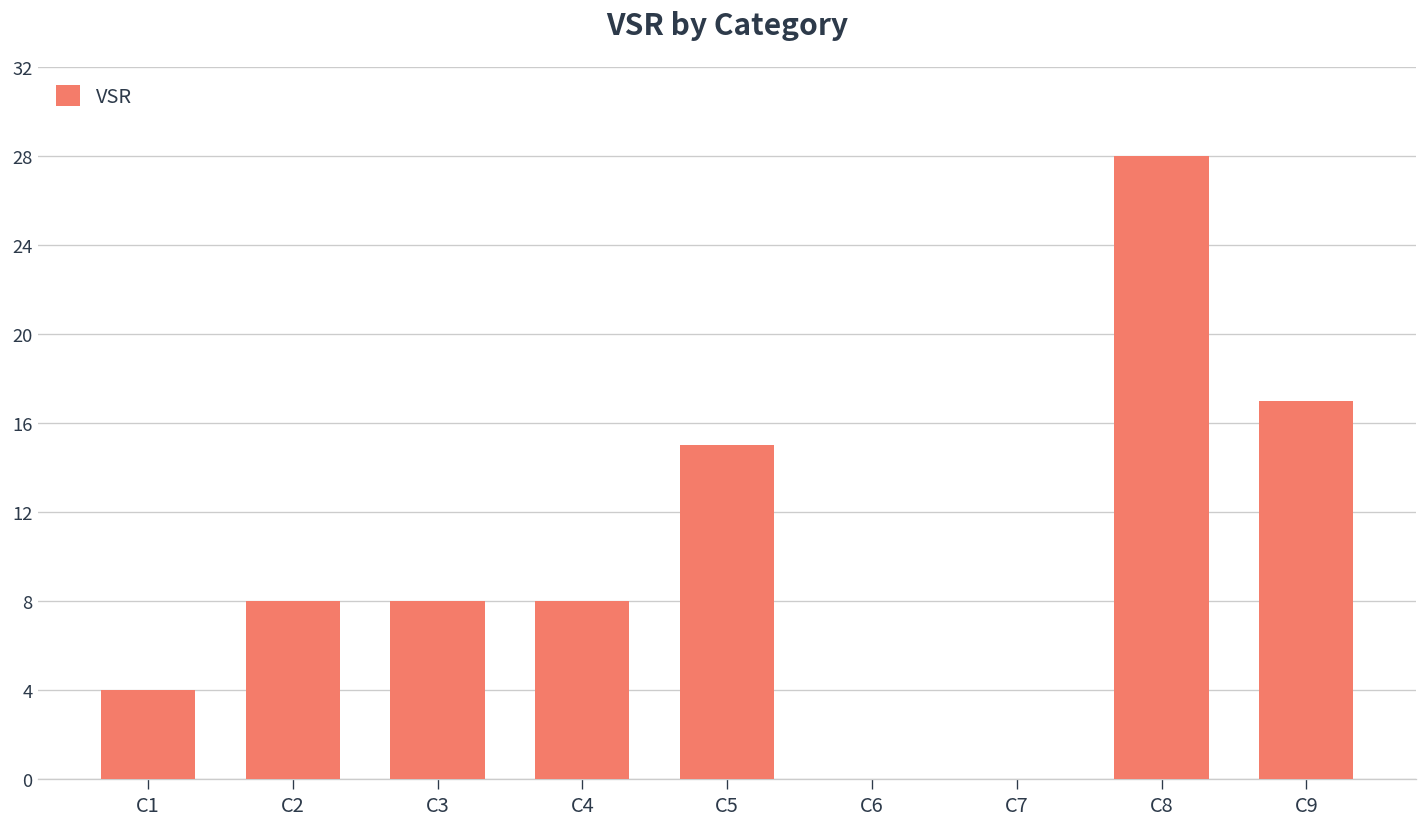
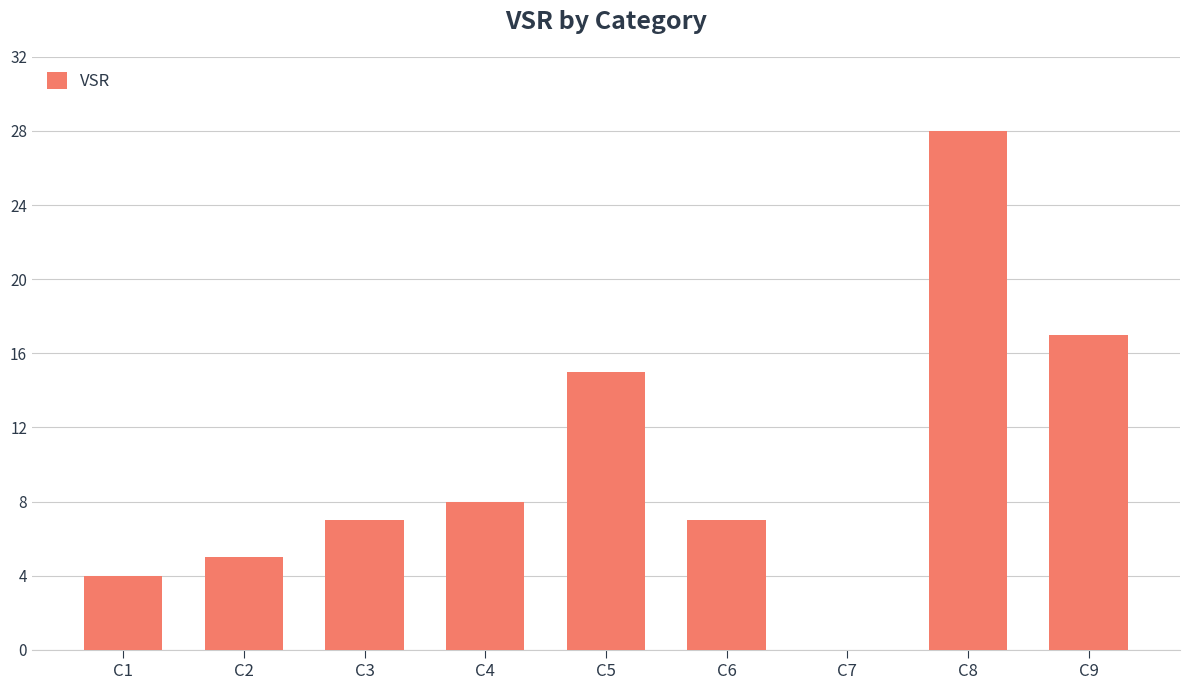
C2: 8 -> 5
C3: 8 -> 7
C6: 0 -> 7
